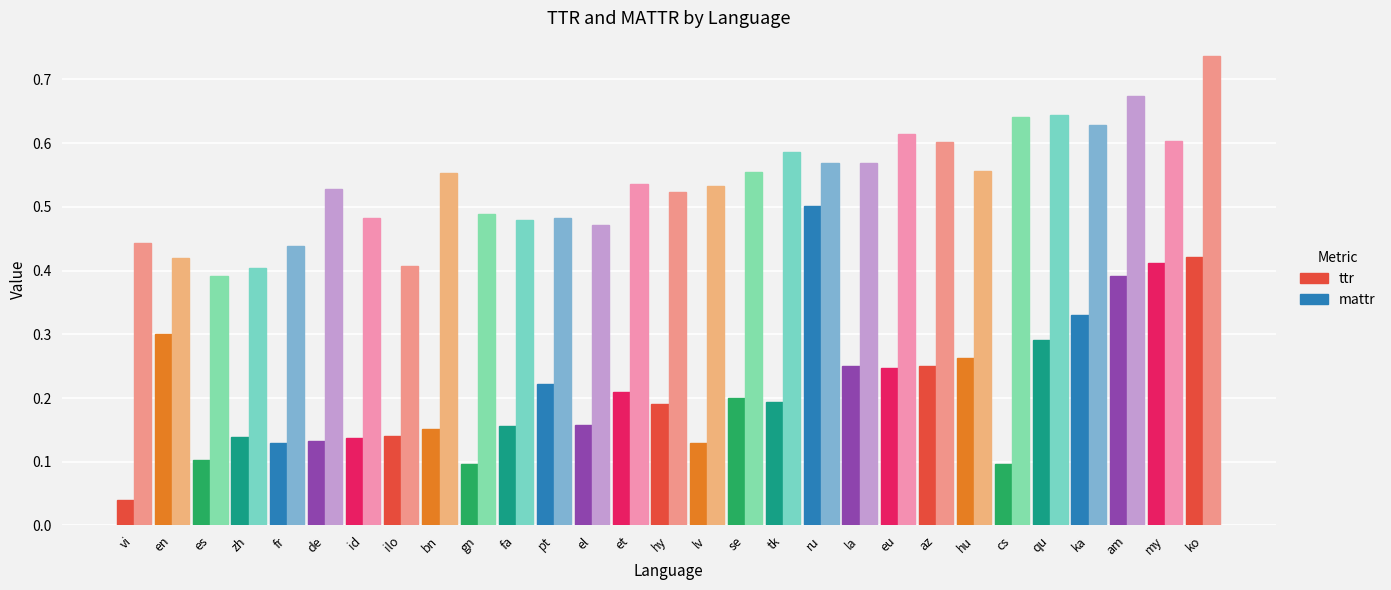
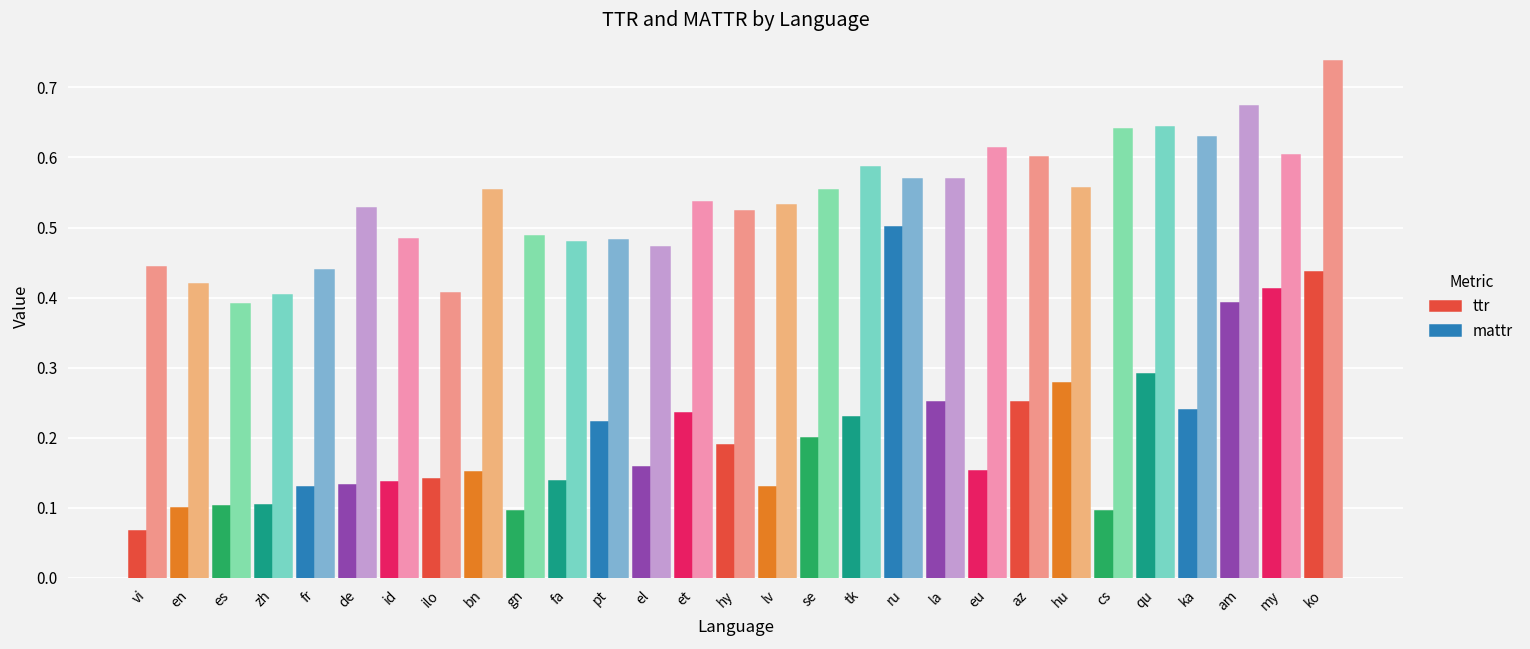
ttr, vi: 0.04 -> 0.07
ttr, en: 0.3 -> 0.1
ttr, zh: 0.14 -> 0.10
ttr, fa: 0.16 -> 0.14
ttr, et: 0.21 -> 0.24
ttr, tk: 0.19 -> 0.23
ttr, eu: 0.25 -> 0.15
ttr, hu: 0.26 -> 0.28
ttr, ka: 0.33 -> 0.24
ttr, ko: 0.42 -> 0.44
